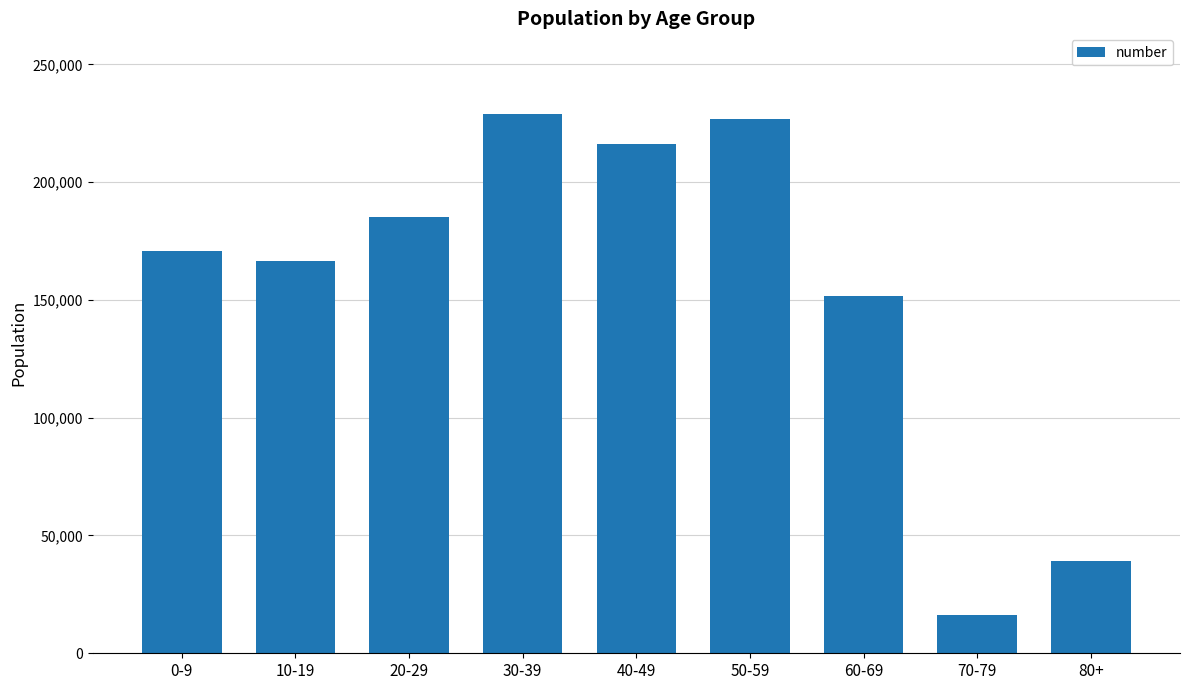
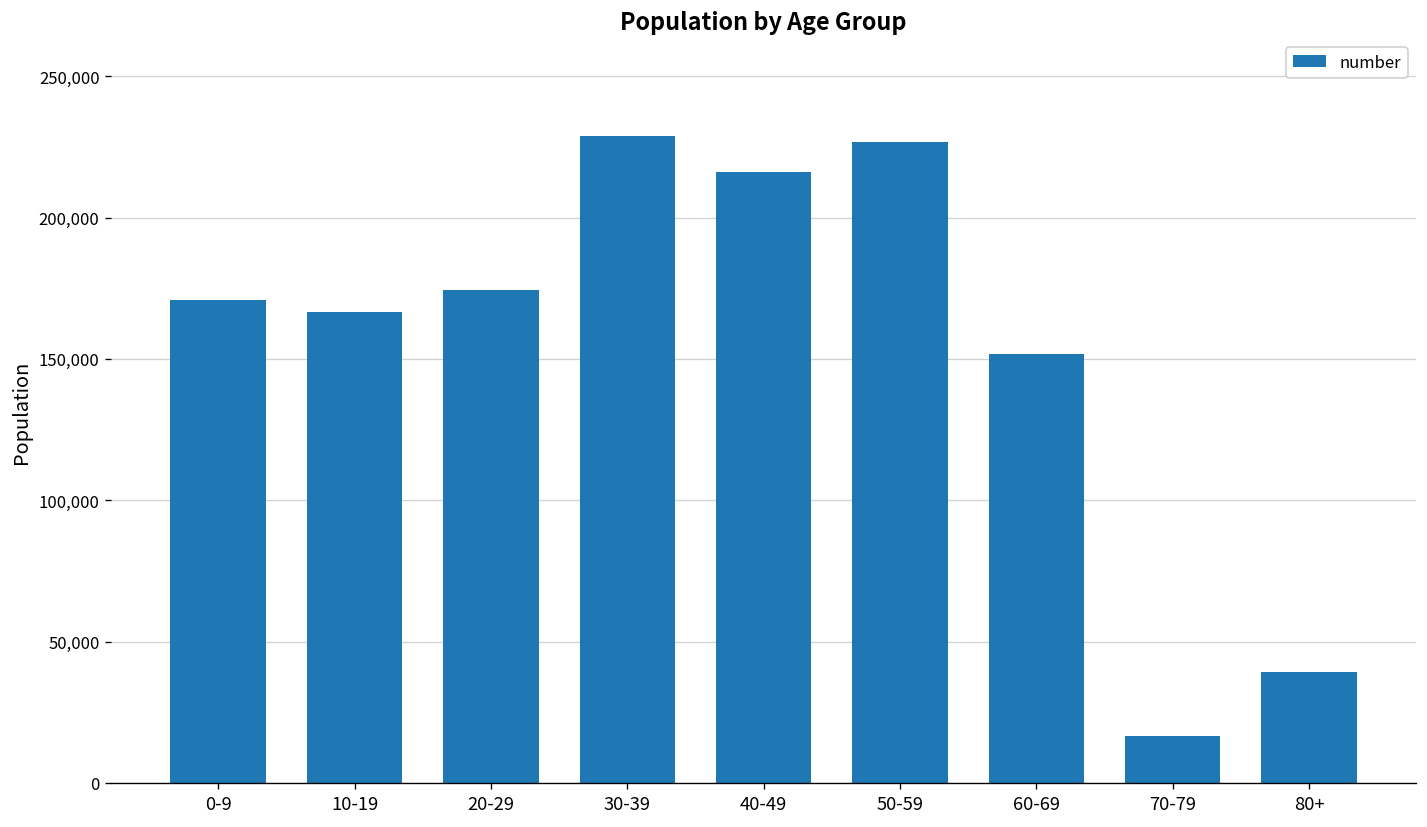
20-29: 185,000 -> 174,000
